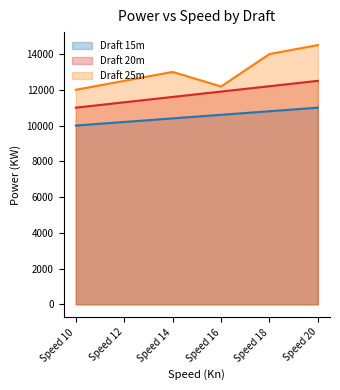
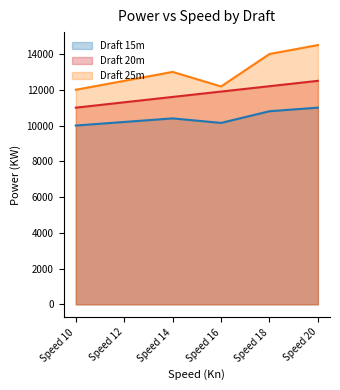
Draft 15m, Speed 16: 10600 -> 10100
